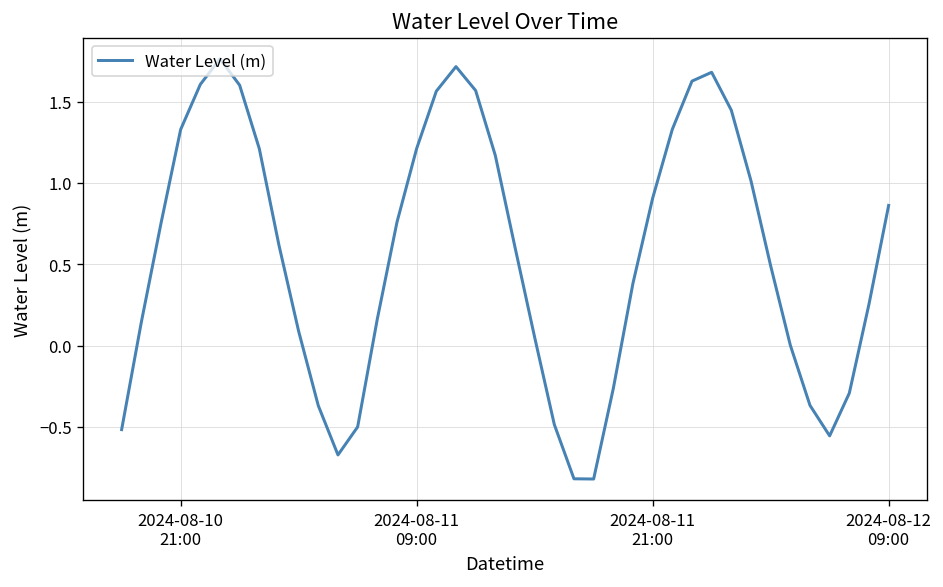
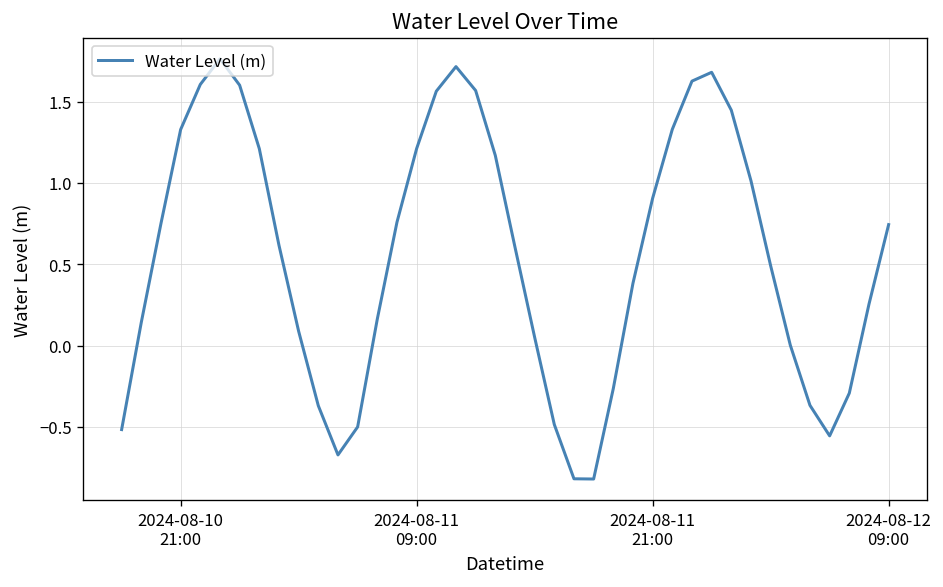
2024-08-12 09:00: 0.86 -> 0.74
